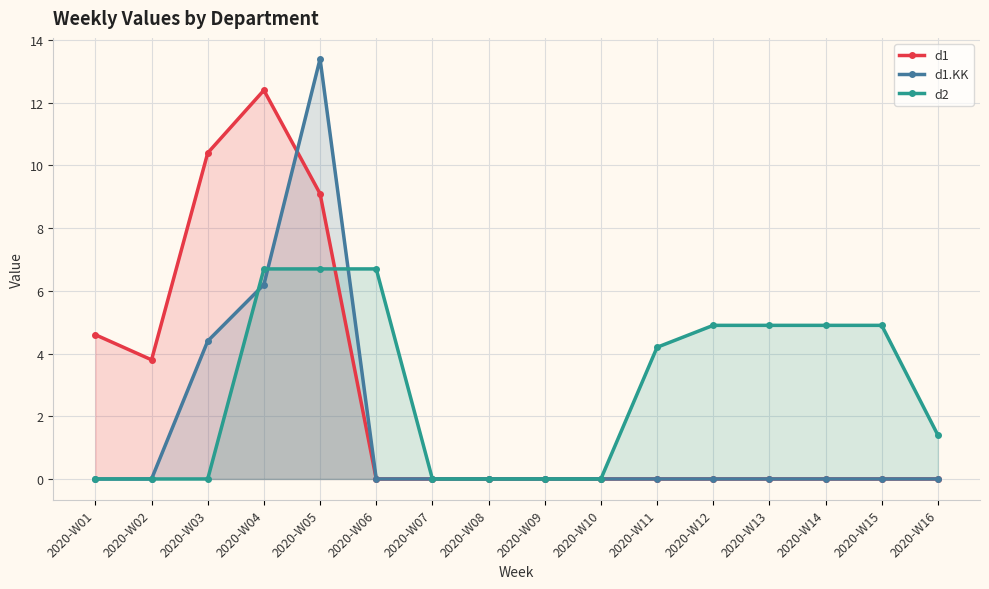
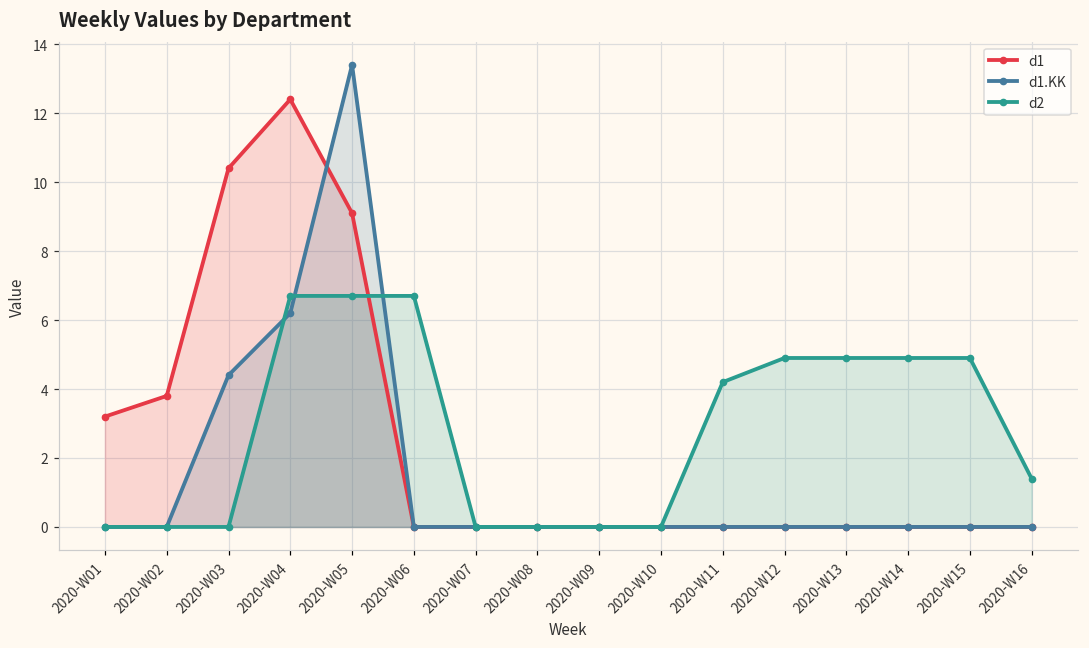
d1, 2020-W01: 4.6 -> 3.2
